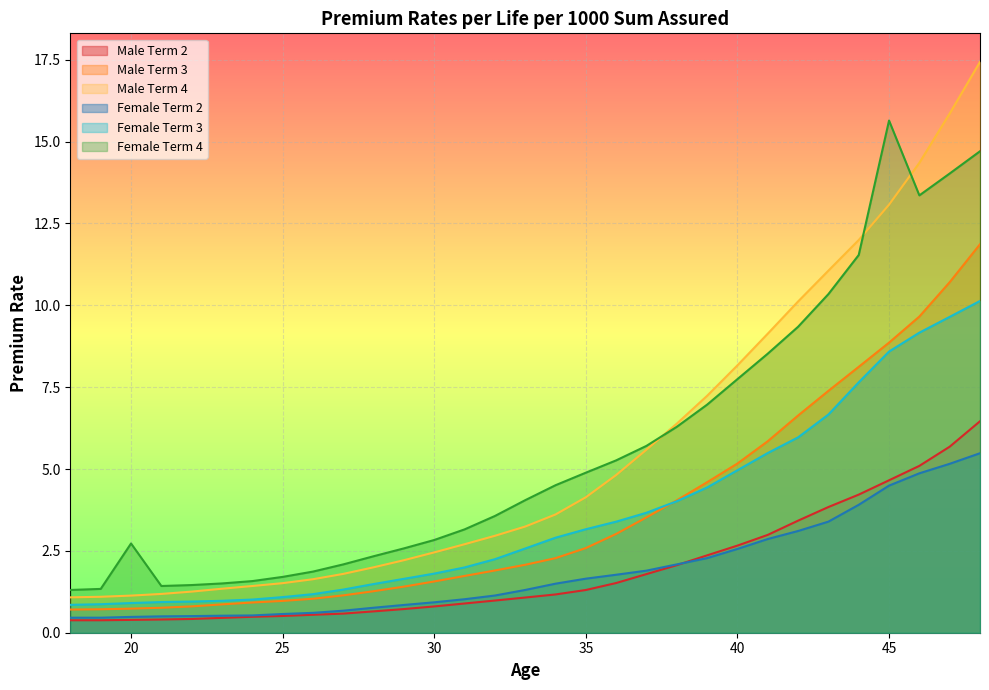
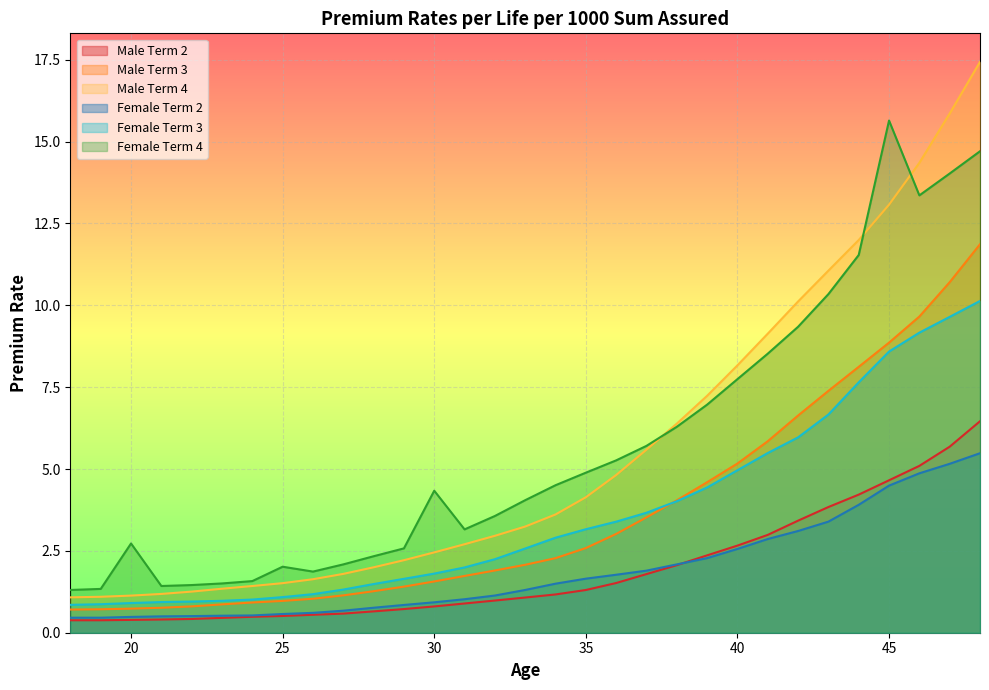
Female Term 4, 25: 1.7 -> 2.0
Female Term 4, 30: 2.8 -> 4.3
